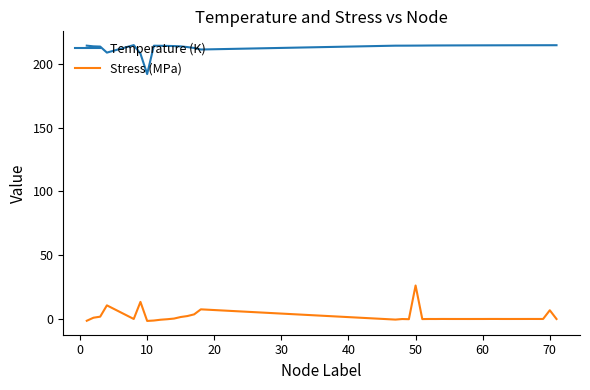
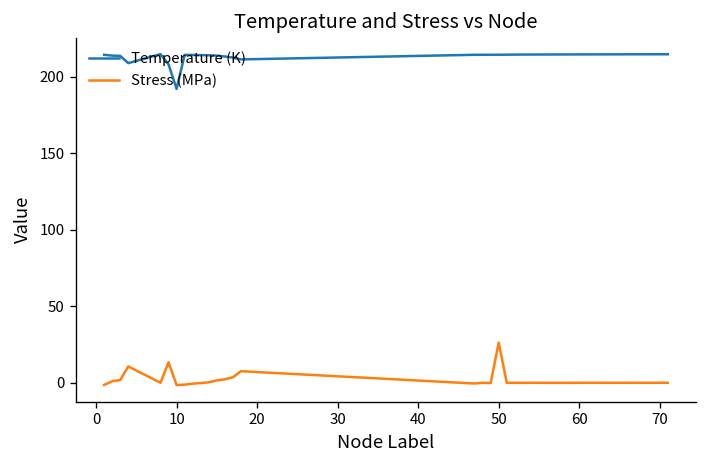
Stress (MPa), 70: 7 -> 0
